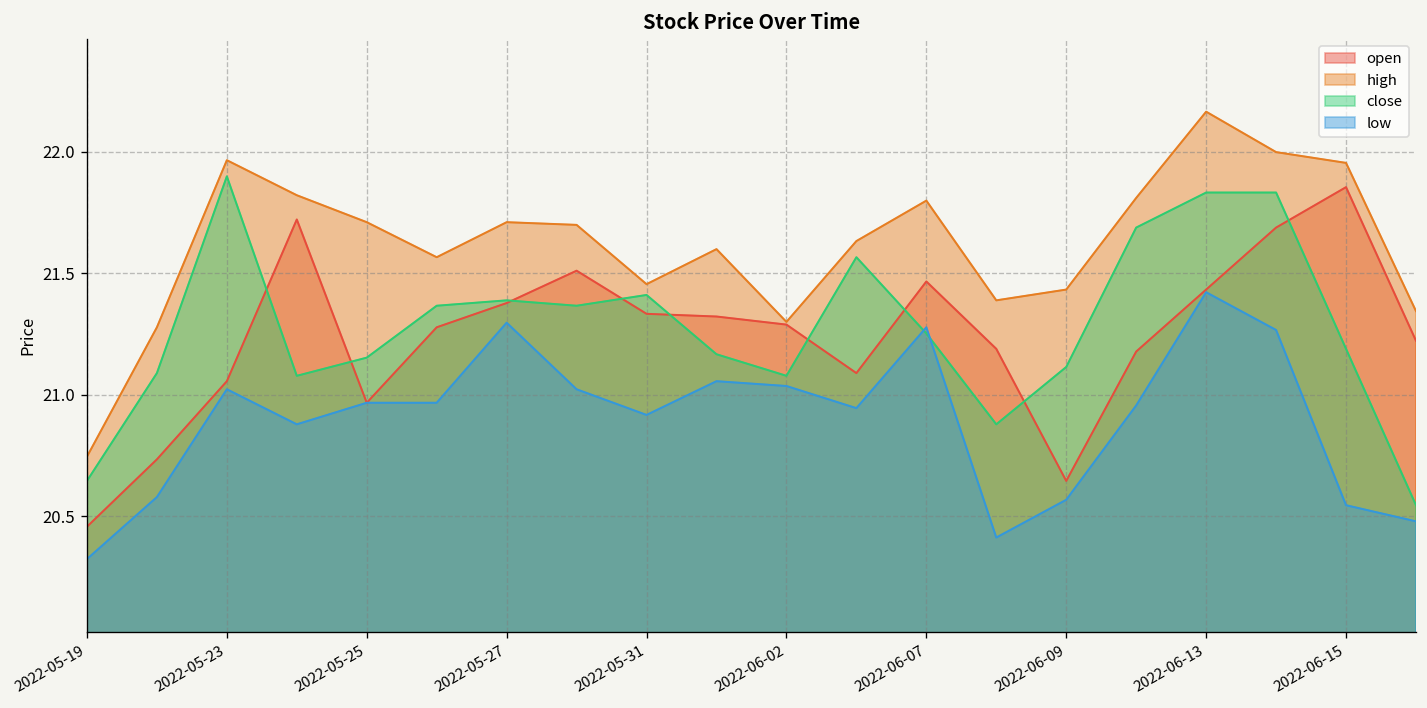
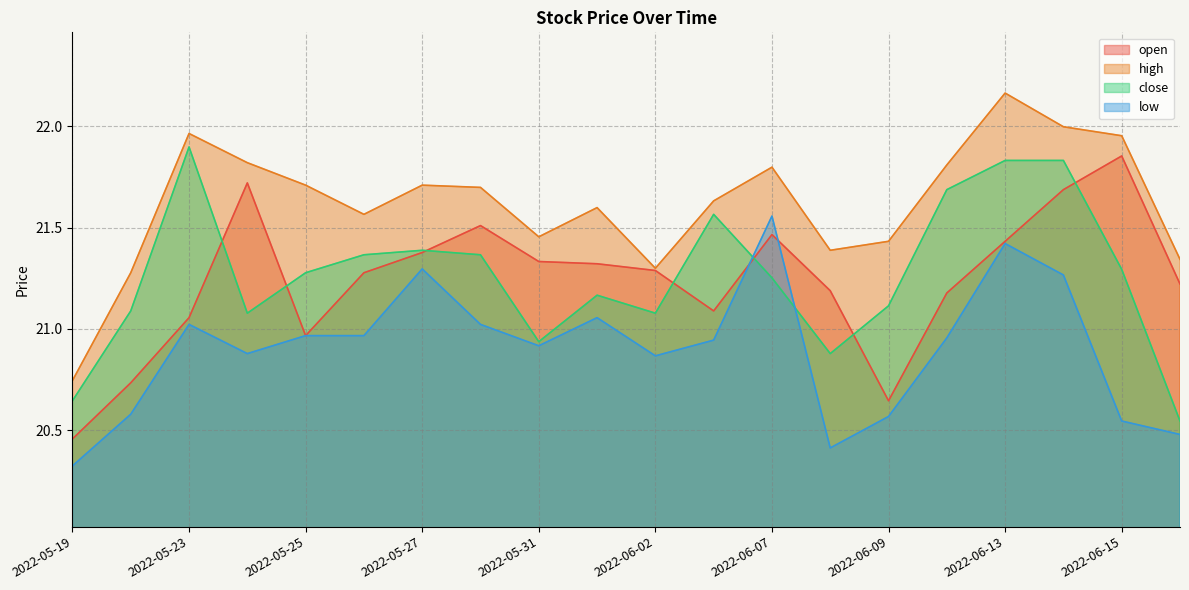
close, 2022-05-25: 21.15 -> 21.28
close, 2022-05-31: 21.41 -> 20.94
low, 2022-06-02: 21.04 -> 20.87
low, 2022-06-07: 21.28 -> 21.56
close, 2022-06-15: 21.19 -> 21.29
